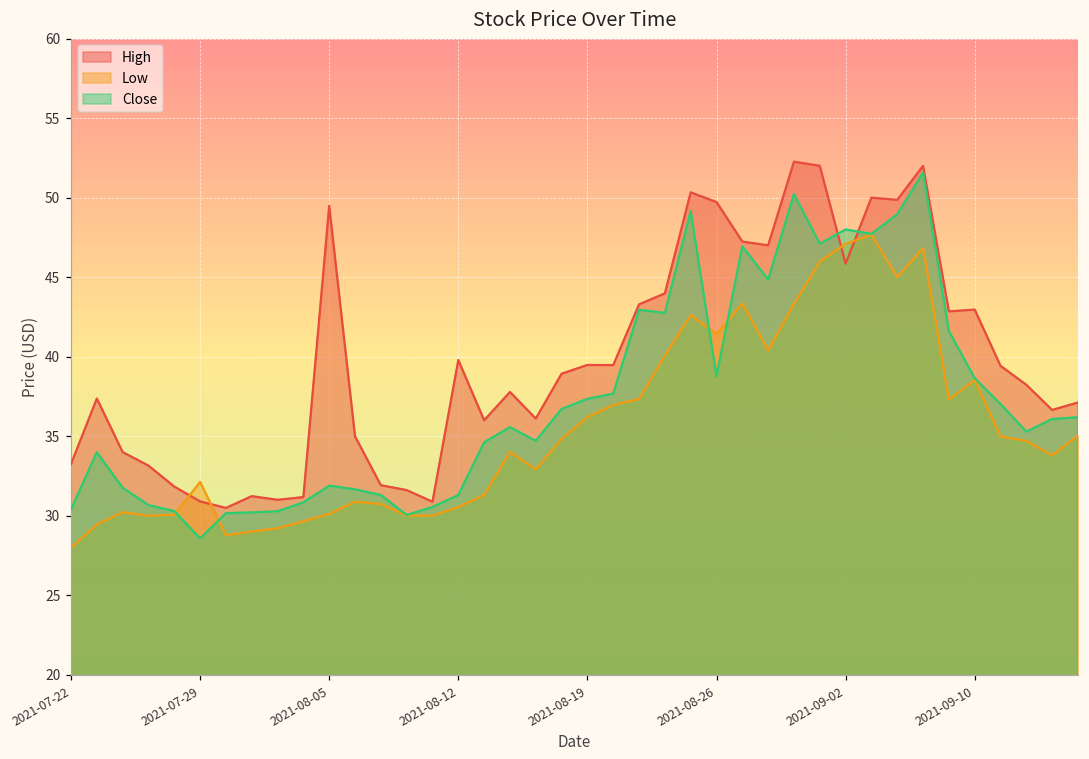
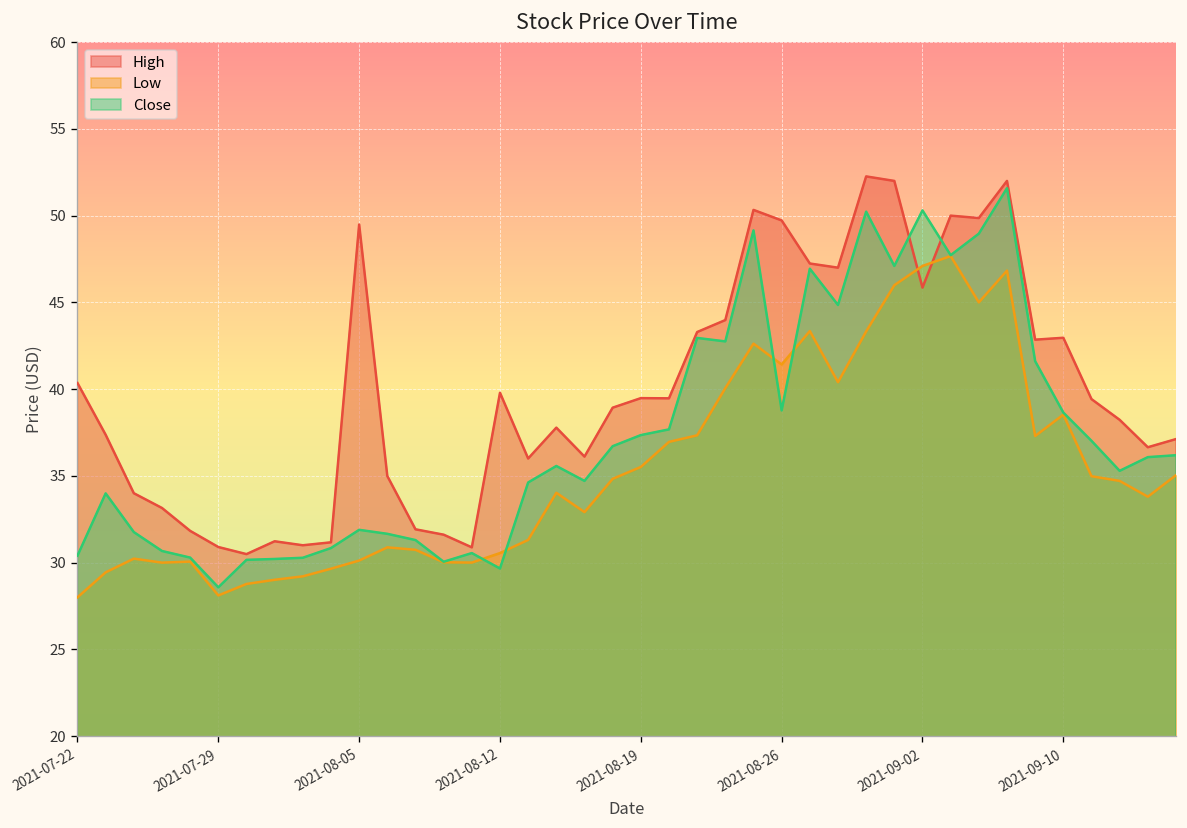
High, 2021-07-22: 33.3 -> 40.4
Low, 2021-07-29: 32.1 -> 28.1
Close, 2021-08-12: 31.3 -> 29.7
Low, 2021-08-19: 36.2 -> 35.5
Close, 2021-09-02: 48.0 -> 50.3
